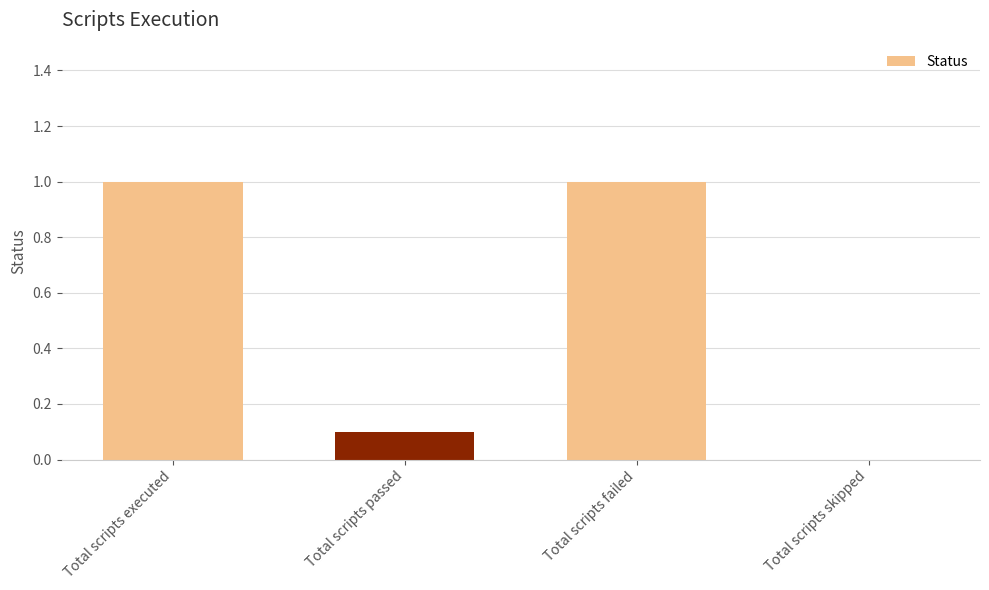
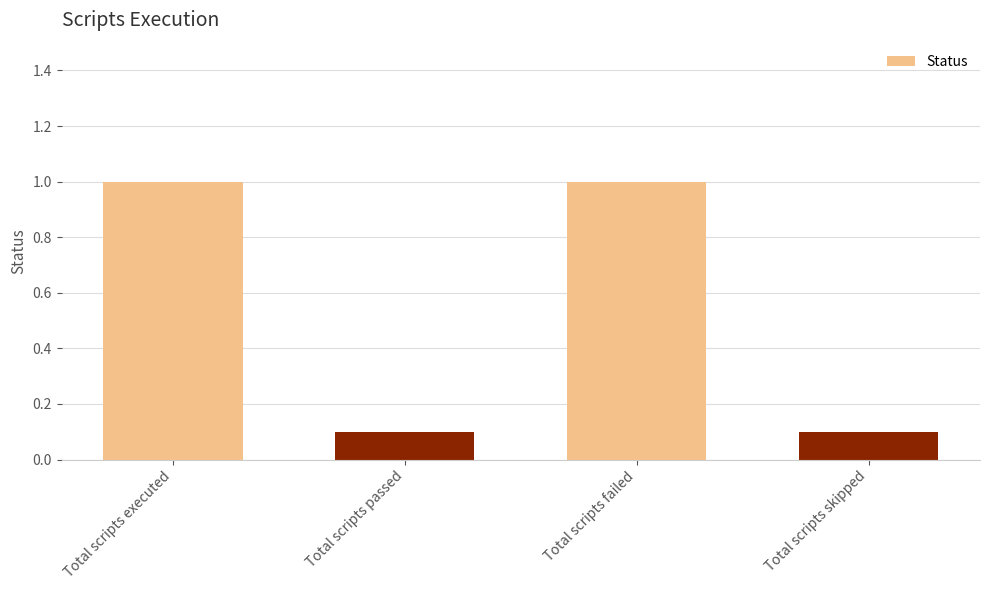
Total scripts skipped: 0.0 -> 0.1
